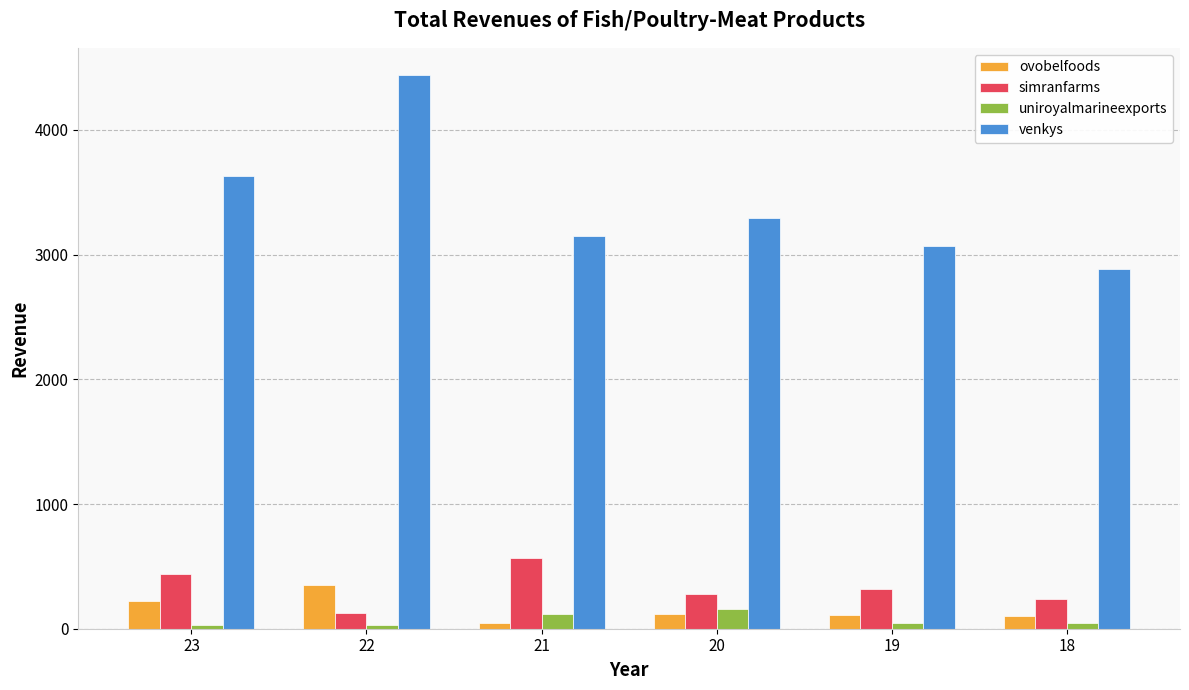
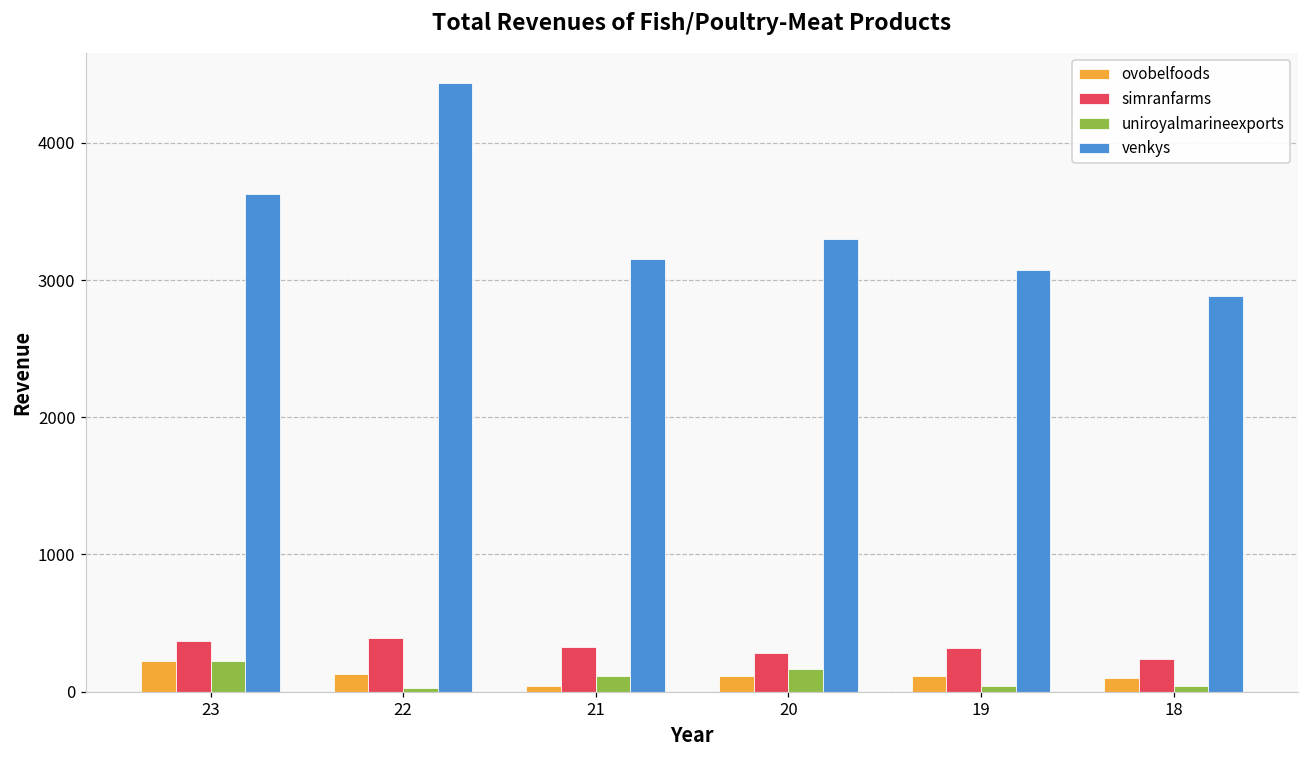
simranfarms, 23: 440 -> 370
uniroyalmarineexports, 23: 30 -> 220
ovobelfoods, 22: 350 -> 130
simranfarms, 22: 120 -> 390
simranfarms, 21: 570 -> 320
